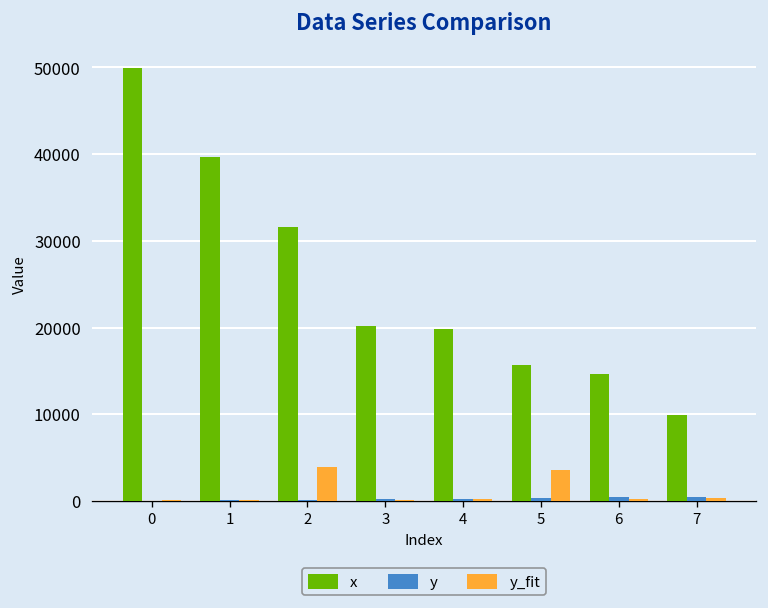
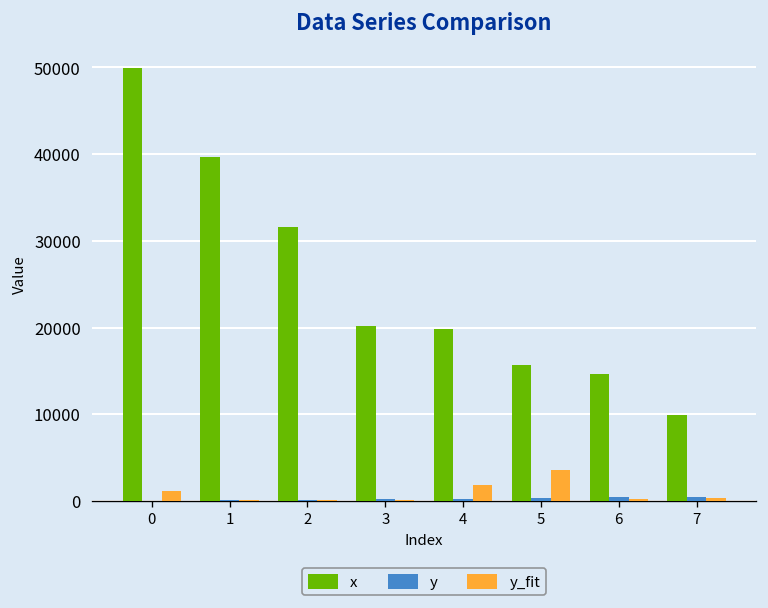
y_fit, 0: 0 -> 1000
y_fit, 2: 4000 -> 0
y_fit, 4: 0 -> 2000
